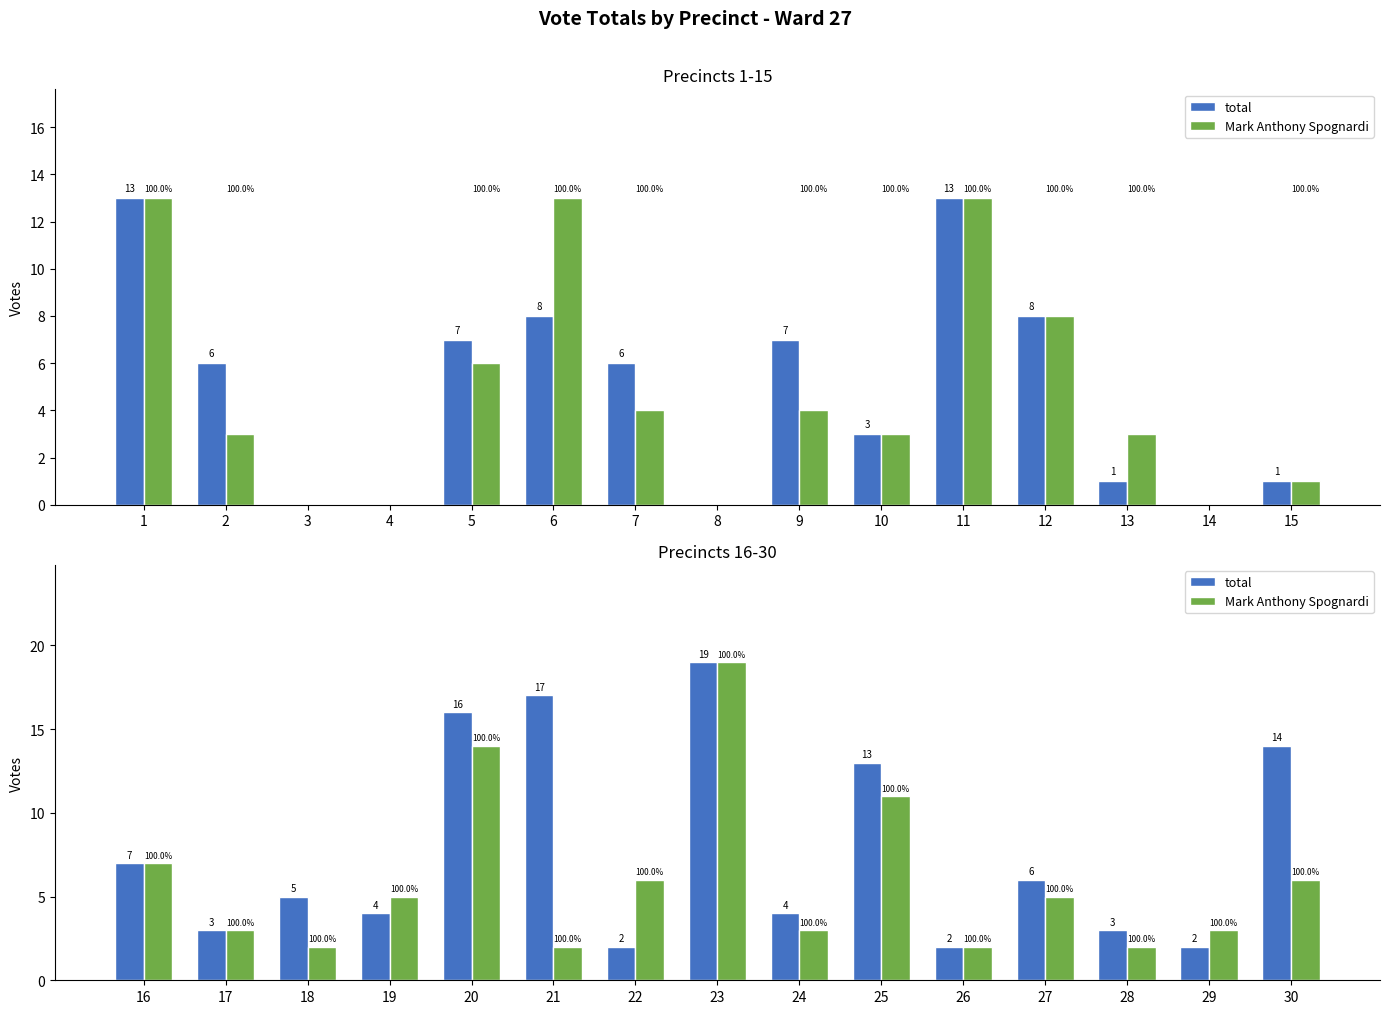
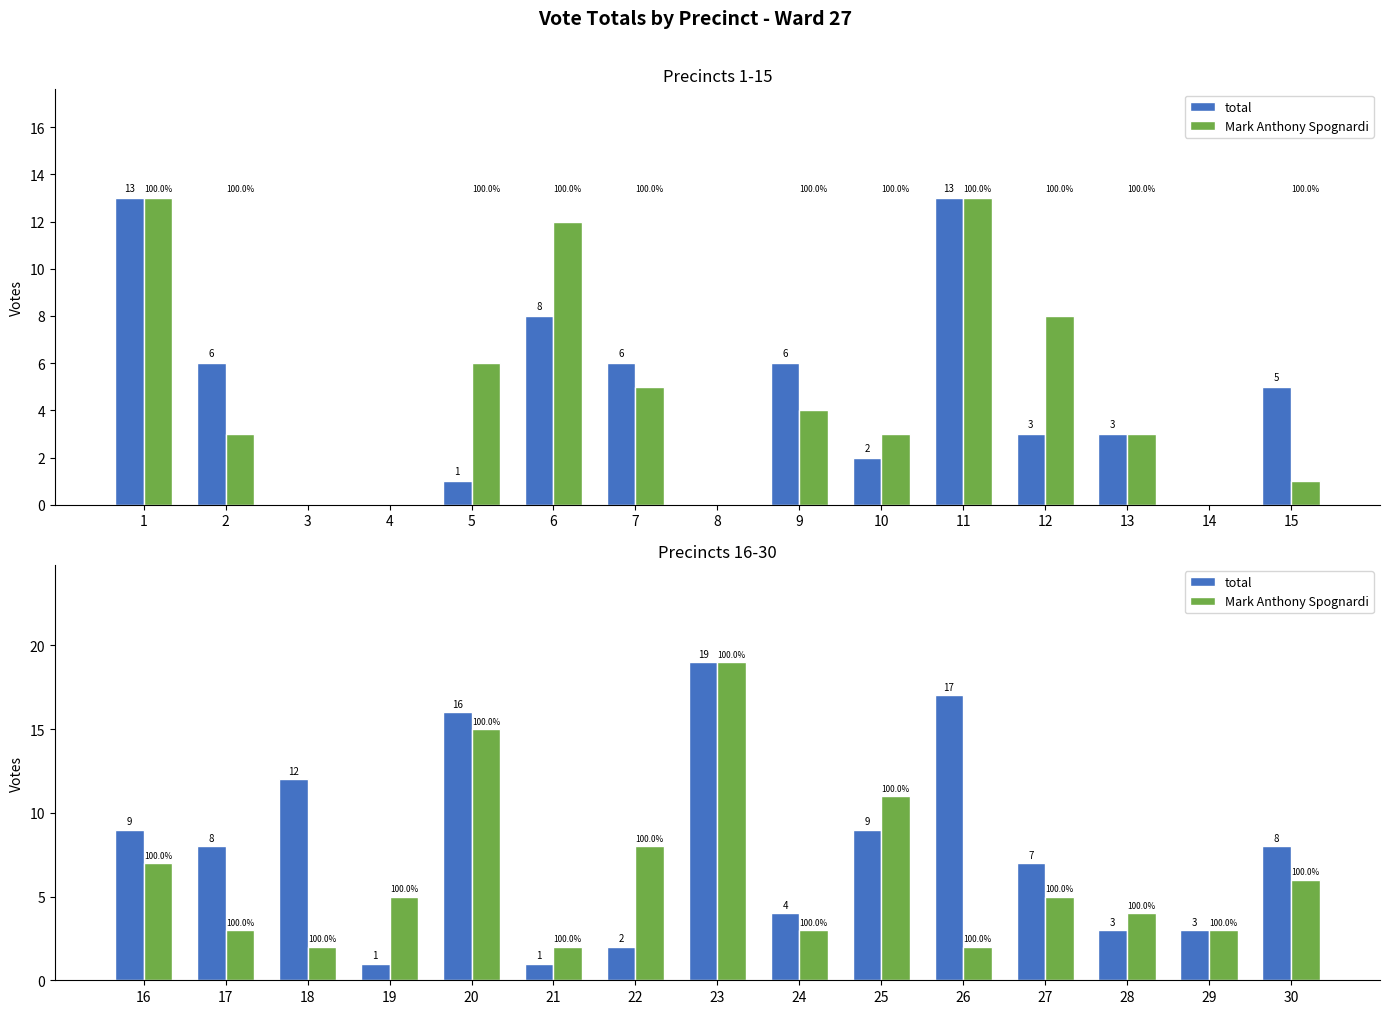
Precincts 1-15, total, 5: 7 -> 1
Precincts 1-15, Mark Anthony Spognardi, 6: 13 -> 12
Precincts 1-15, Mark Anthony Spognardi, 7: 4 -> 5
Precincts 1-15, total, 9: 7 -> 6
Precincts 1-15, total, 10: 3 -> 2
Precincts 1-15, total, 12: 8 -> 3
Precincts 1-15, total, 13: 1 -> 3
Precincts 1-15, total, 15: 1 -> 5
Precincts 16-30, total, 16: 7 -> 9
Precincts 16-30, total, 17: 3 -> 8
Precincts 16-30, total, 18: 5 -> 12
Precincts 16-30, total, 19: 4 -> 1
Precincts 16-30, Mark Anthony Spognardi, 20: 14 -> 15
Precincts 16-30, total, 21: 17 -> 1
Precincts 16-30, Mark Anthony Spognardi, 22: 6 -> 8
Precincts 16-30, total, 25: 13 -> 9
Precincts 16-30, total, 26: 2 -> 17
Precincts 16-30, total, 27: 6 -> 7
Precincts 16-30, Mark Anthony Spognardi, 28: 2 -> 4
Precincts 16-30, total, 29: 2 -> 3
Precincts 16-30, total, 30: 14 -> 8
